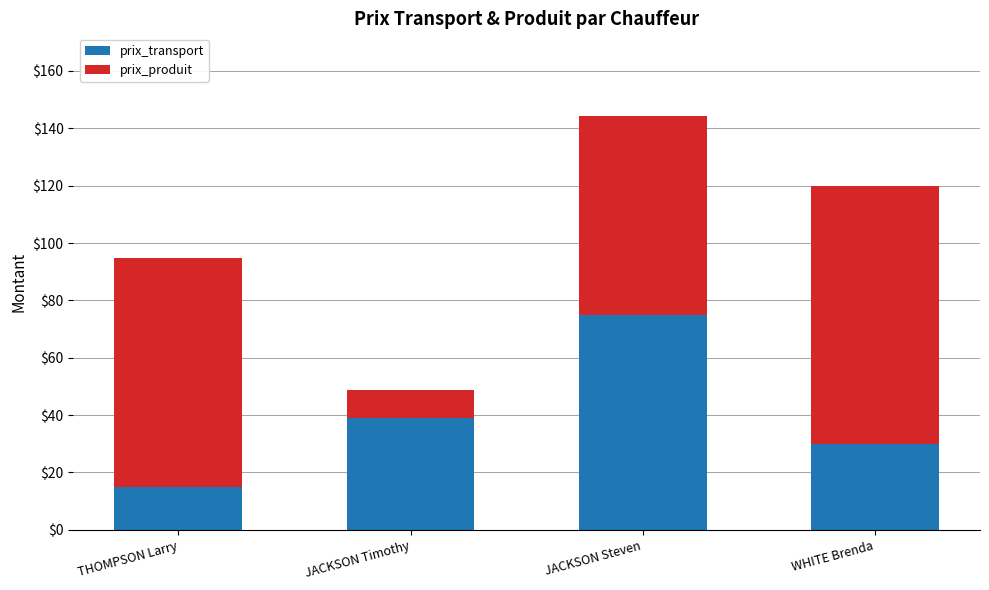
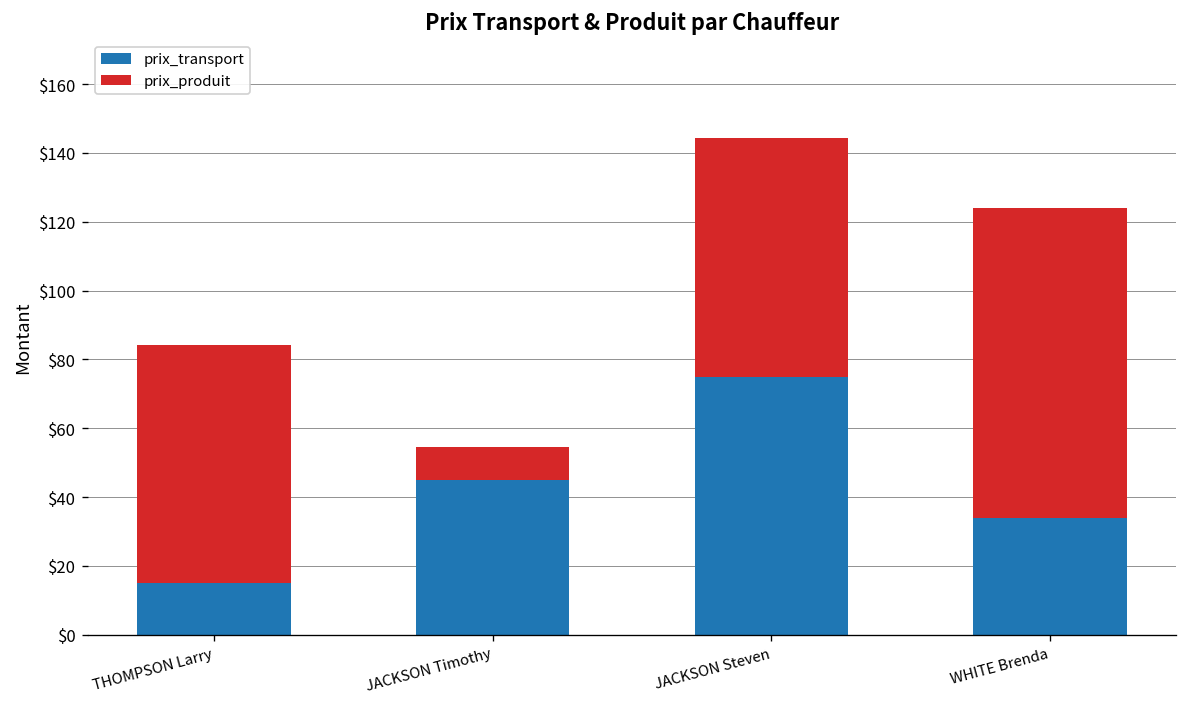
prix_produit, THOMPSON Larry: $80 -> $69
prix_transport, JACKSON Timothy: $39 -> $45
prix_transport, WHITE Brenda: $30 -> $34
